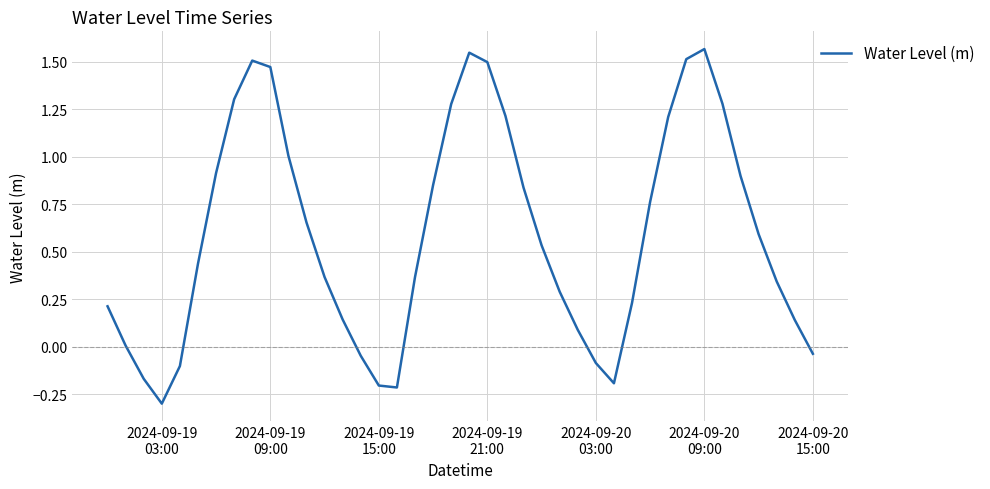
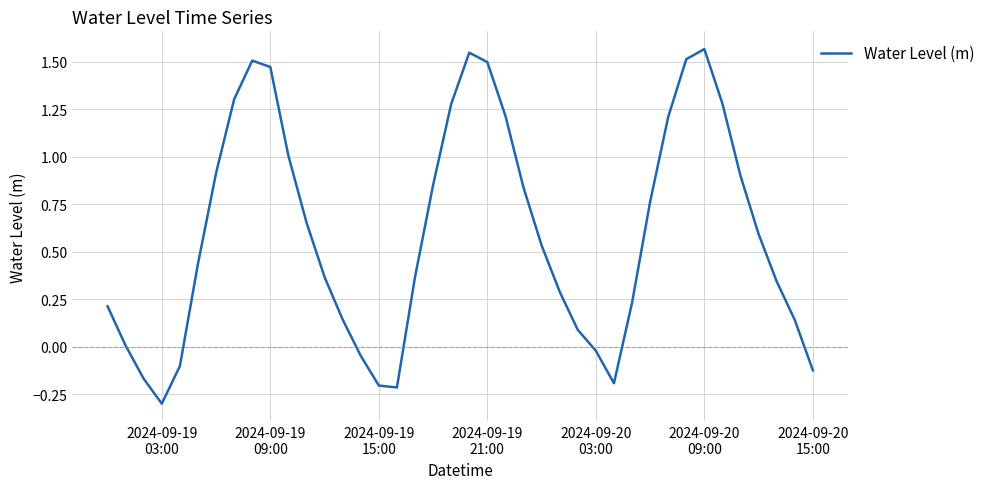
2024-09-20 03:00: -0.09 -> -0.02
2024-09-20 15:00: -0.04 -> -0.12
